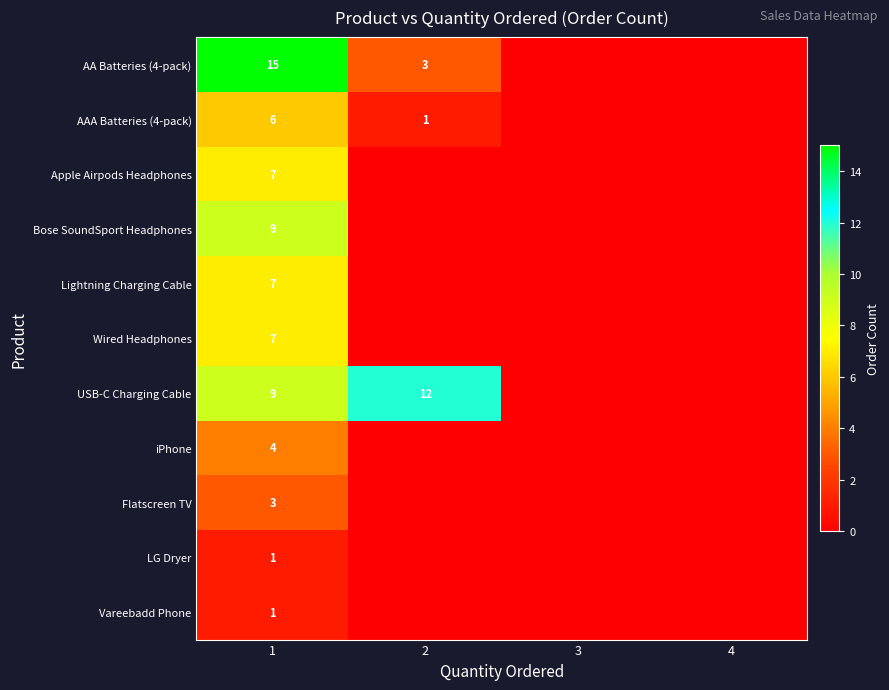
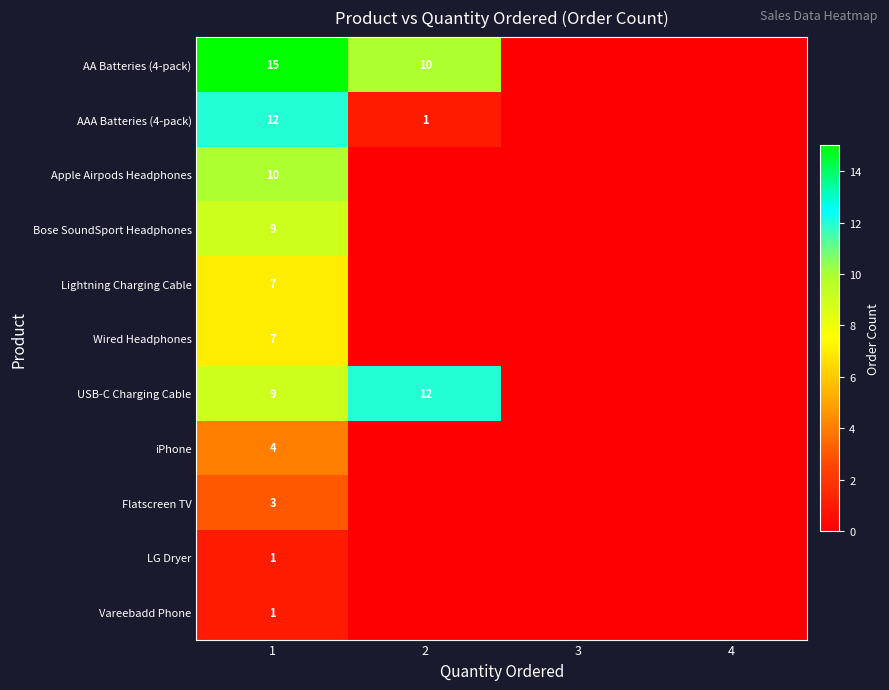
AA Batteries (4-pack), 2: 3 -> 10
AAA Batteries (4-pack), 1: 6 -> 12
Apple Airpods Headphones, 1: 7 -> 10
